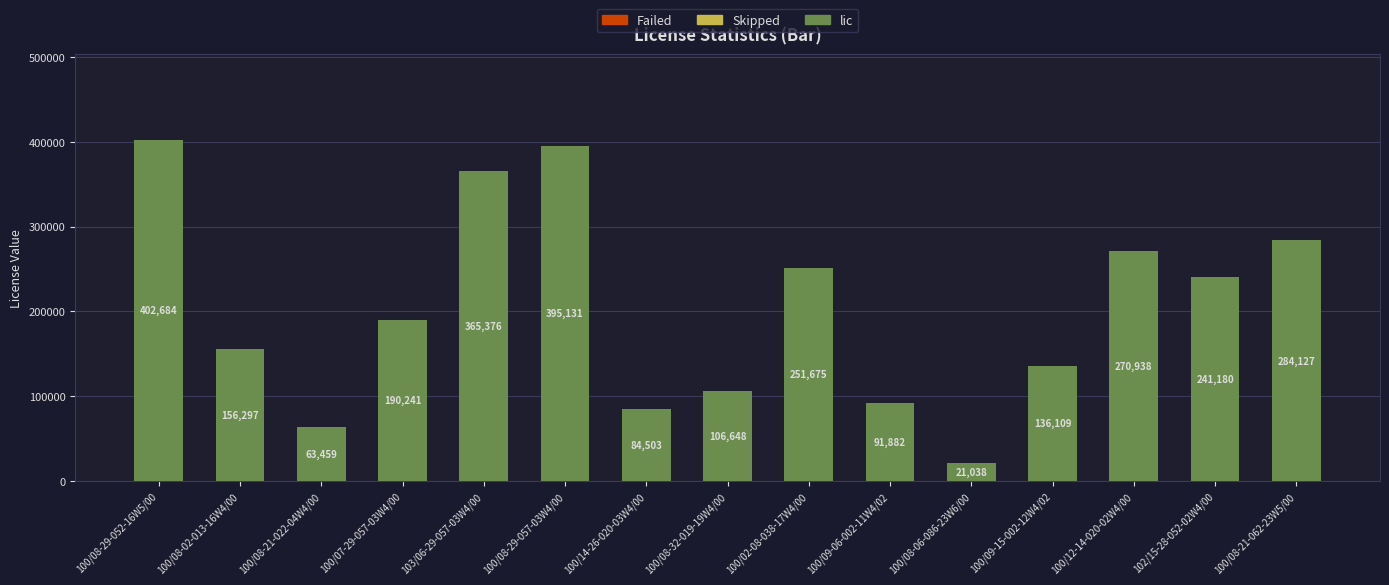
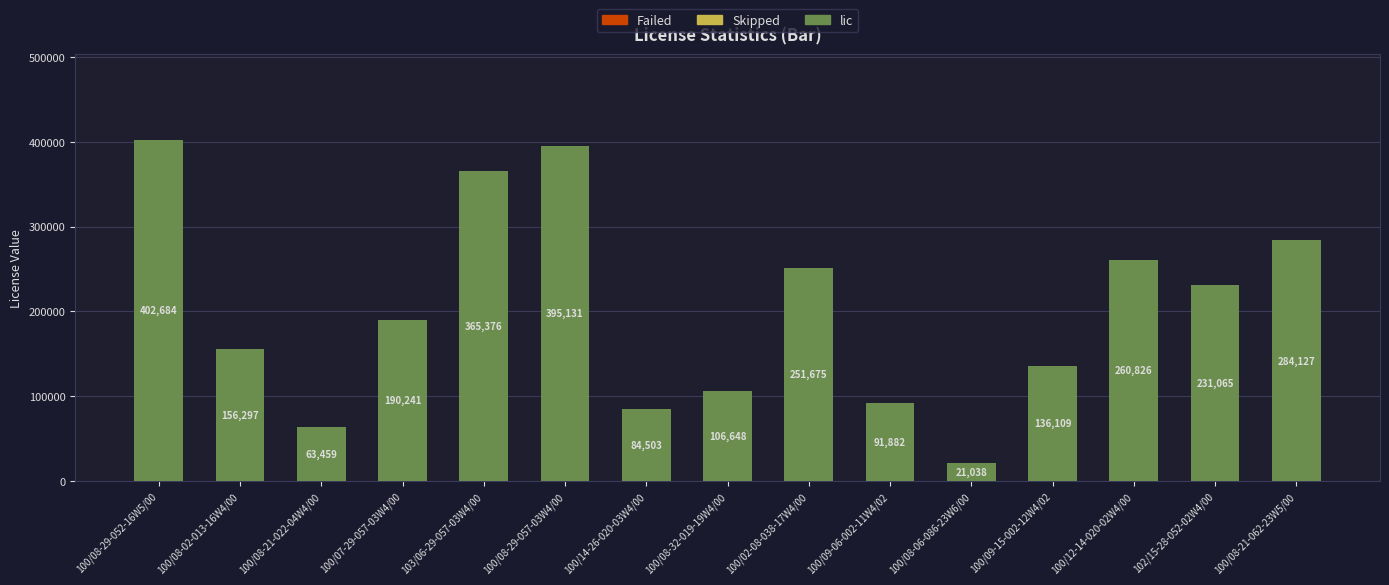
100/12-14-020-02W4/00: 270,938 -> 260,826
102/15-28-052-02W4/00: 241,180 -> 231,065
